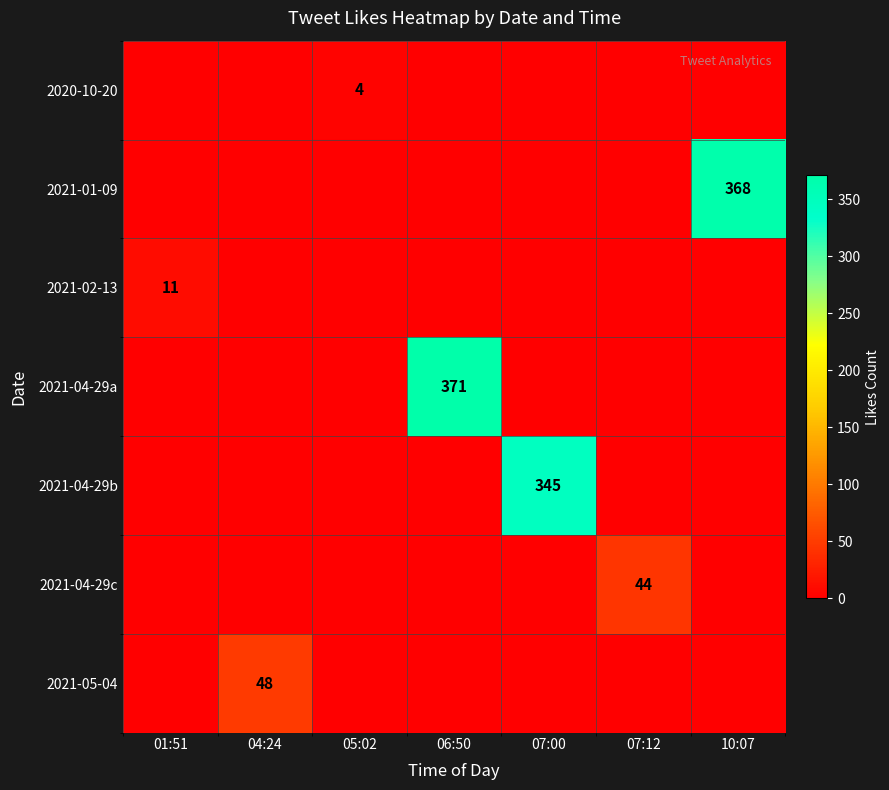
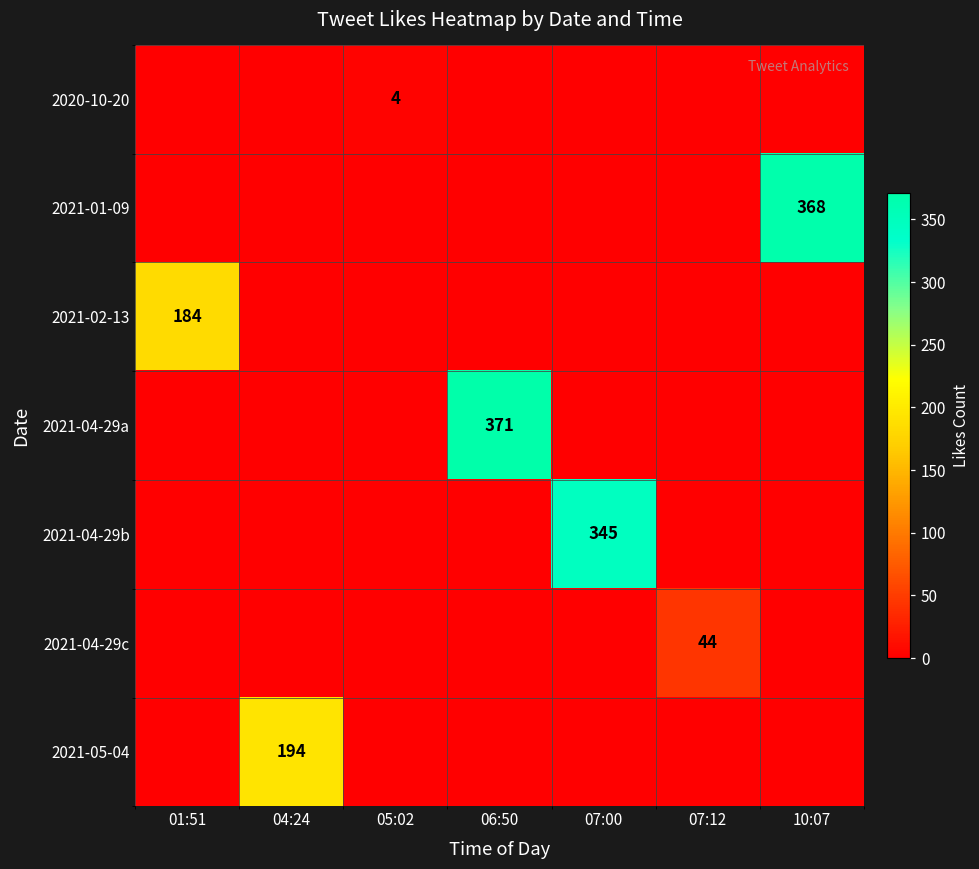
2021-02-13, 01:51: 11 -> 184
2021-05-04, 04:24: 48 -> 194
